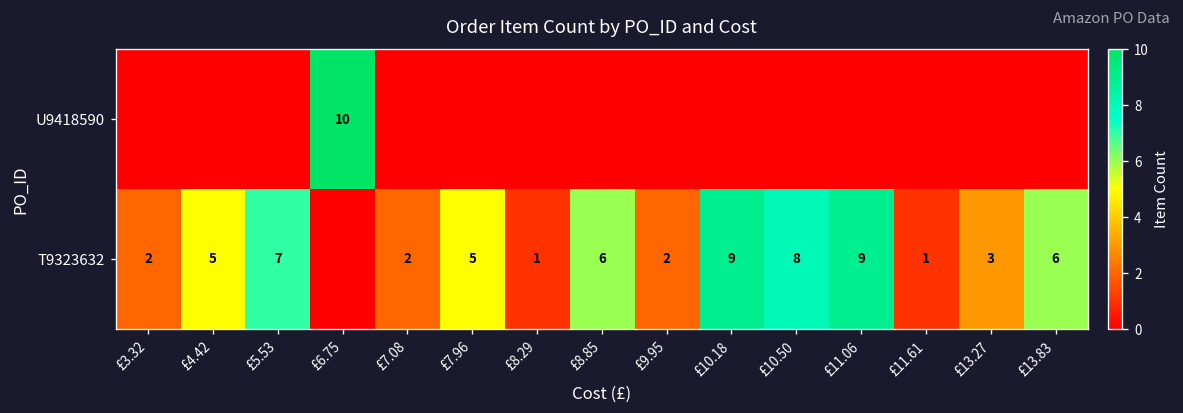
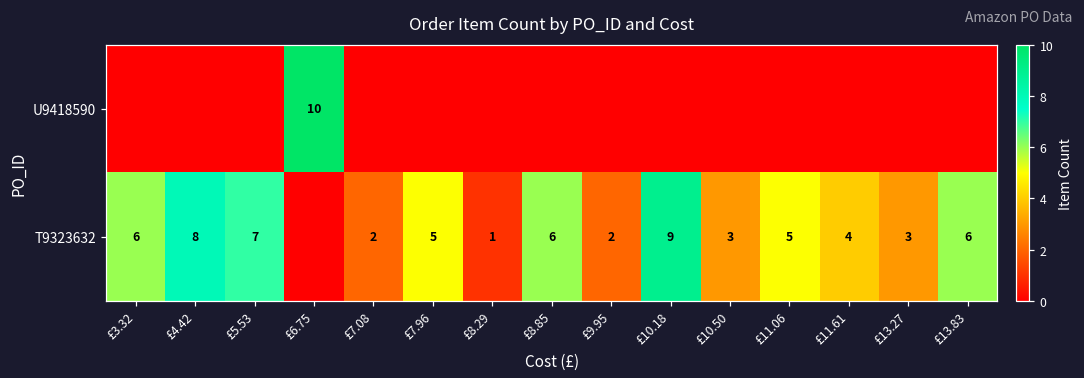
T9323632, £3.32: 2 -> 6
T9323632, £4.42: 5 -> 8
T9323632, £10.50: 8 -> 3
T9323632, £11.06: 9 -> 5
T9323632, £11.61: 1 -> 4
